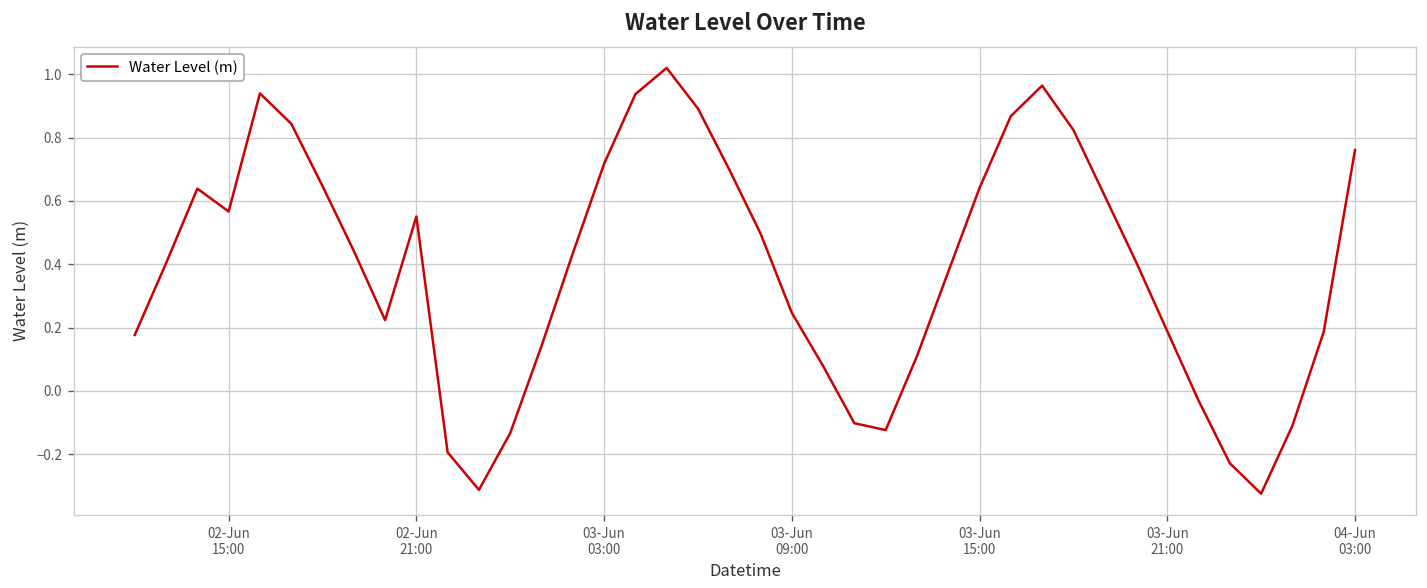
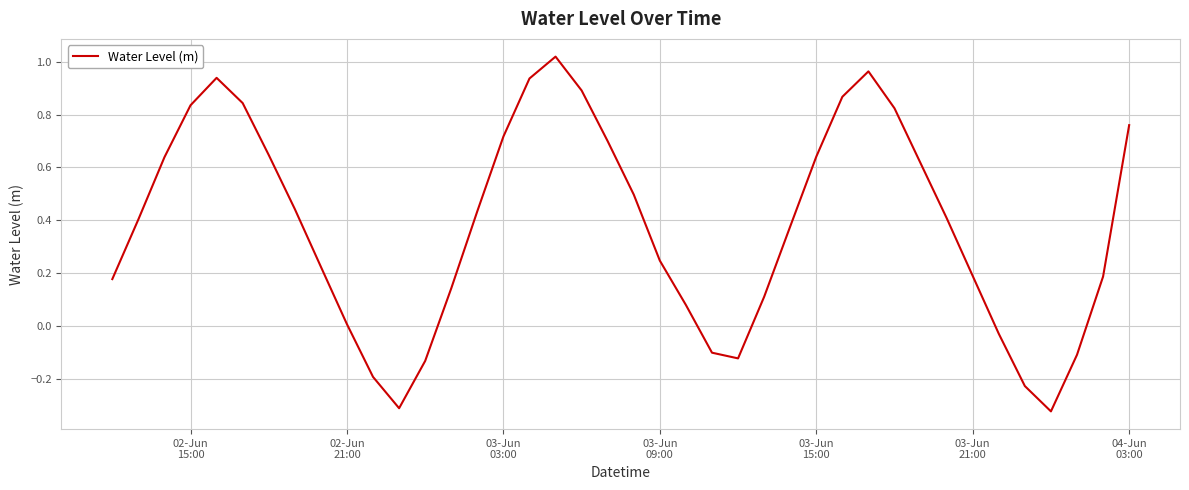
02-Jun 15:00: 0.57 -> 0.84
02-Jun 21:00: 0.55 -> 0.01
